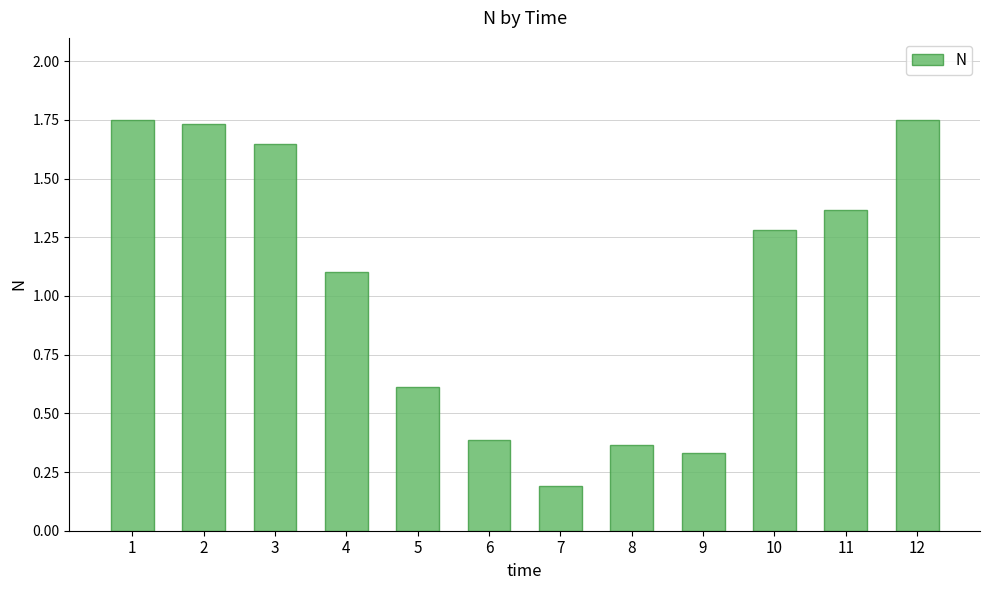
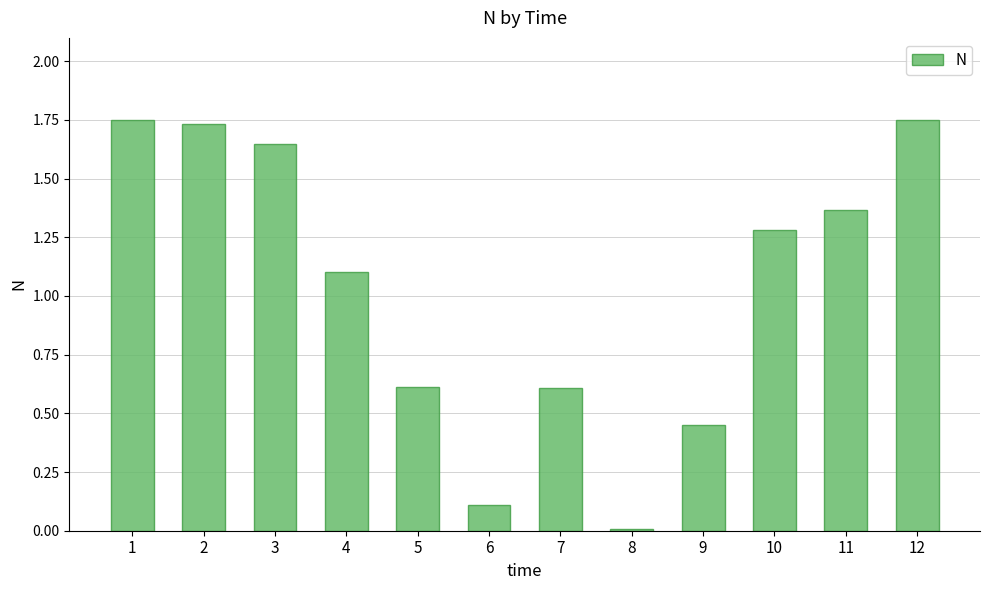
6: 0.38 -> 0.11
7: 0.19 -> 0.61
8: 0.37 -> 0.01
9: 0.33 -> 0.45
